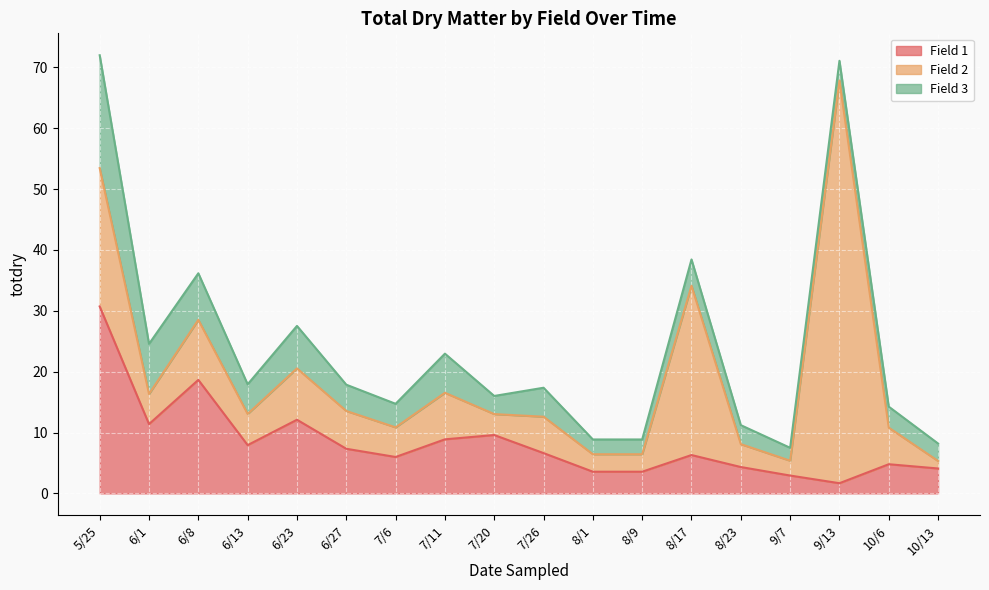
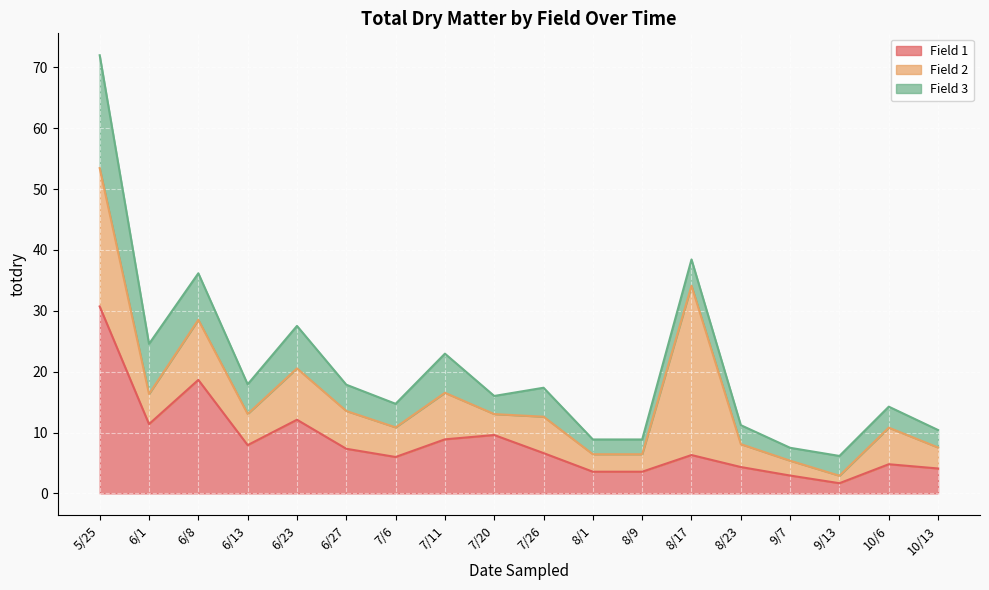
Field 2, 9/13: 66 -> 1
Field 2, 10/13: 1 -> 3
